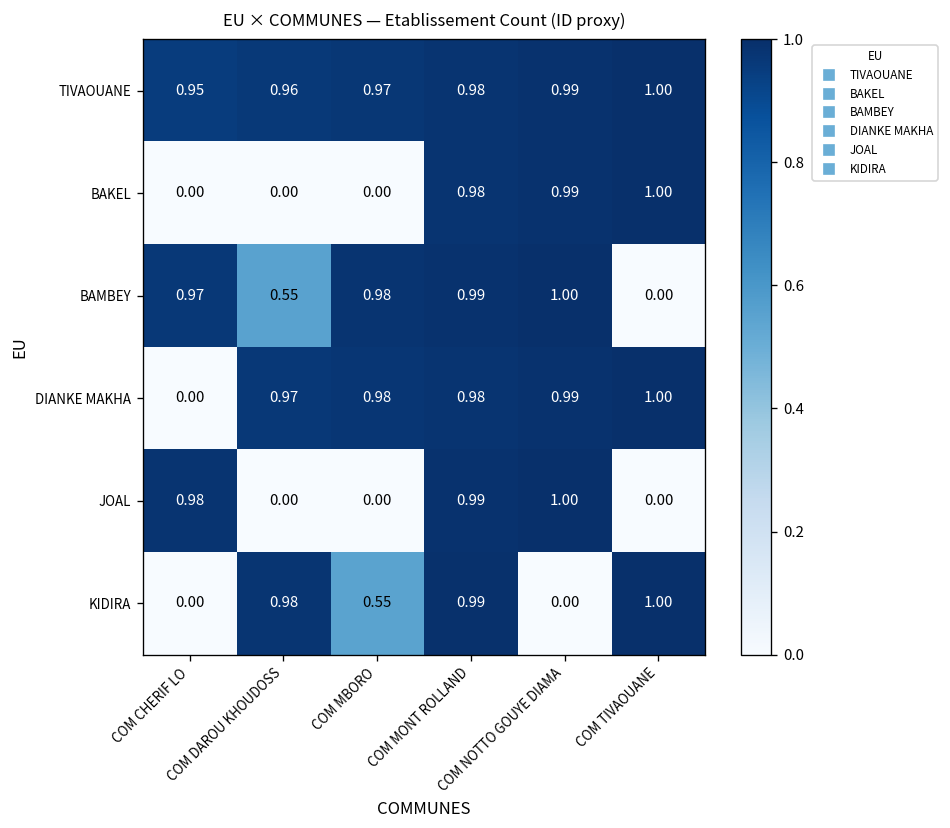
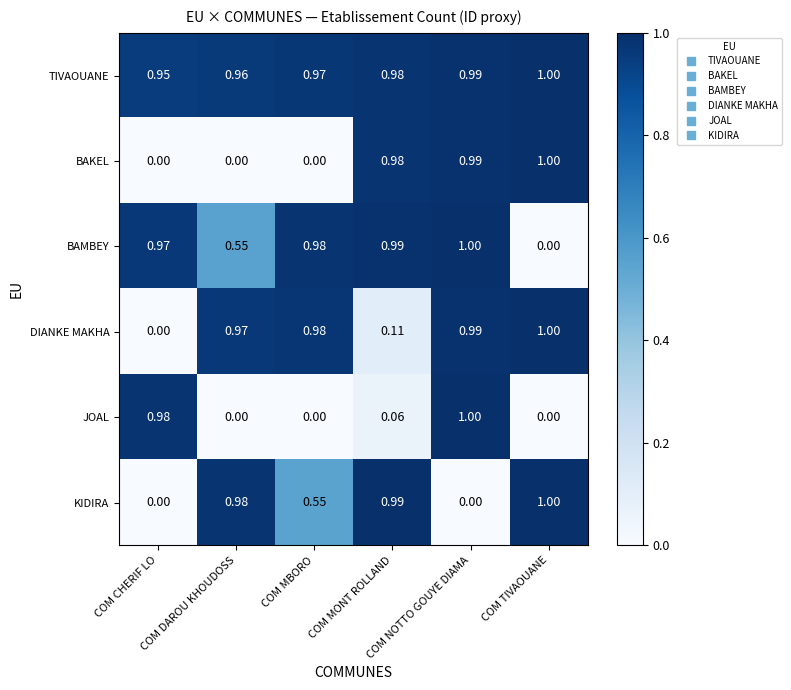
DIANKE MAKHA, COM MONT ROLLAND: 0.98 -> 0.11
JOAL, COM MONT ROLLAND: 0.99 -> 0.06
